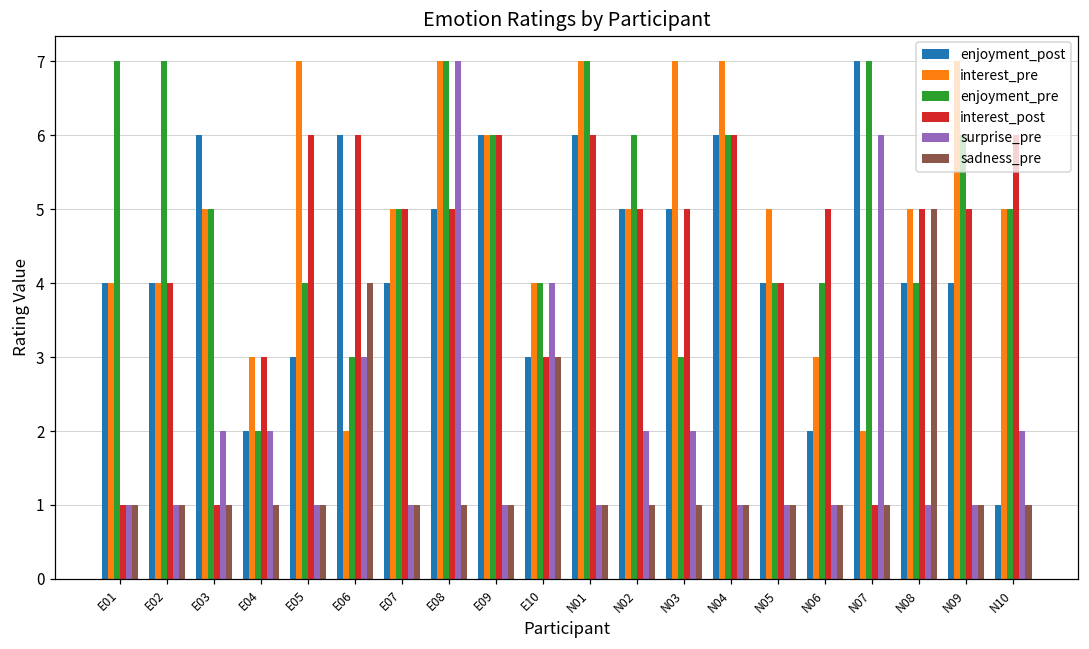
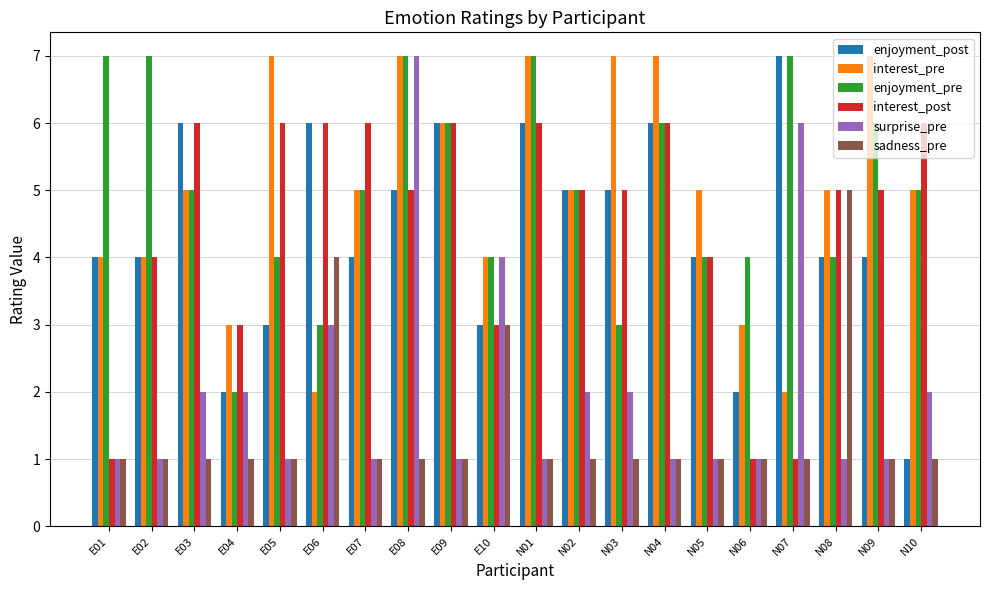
interest_post, E03: 1 -> 6
interest_post, E07: 5 -> 6
enjoyment_pre, N02: 6 -> 5
interest_post, N06: 5 -> 1
